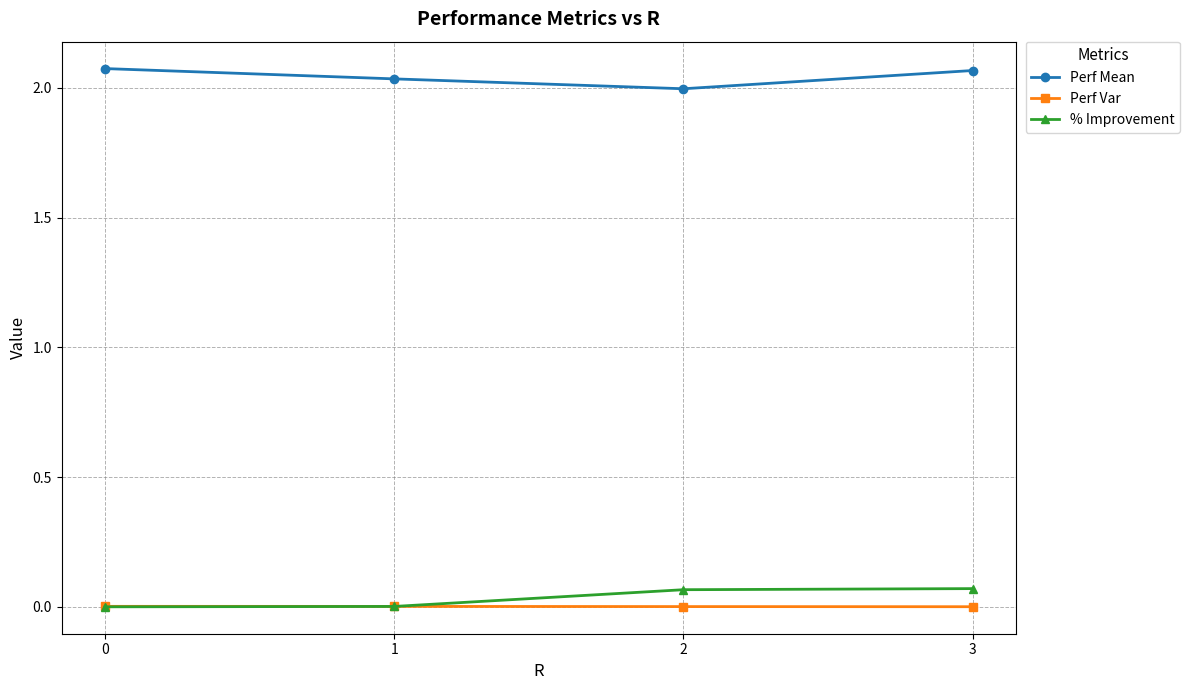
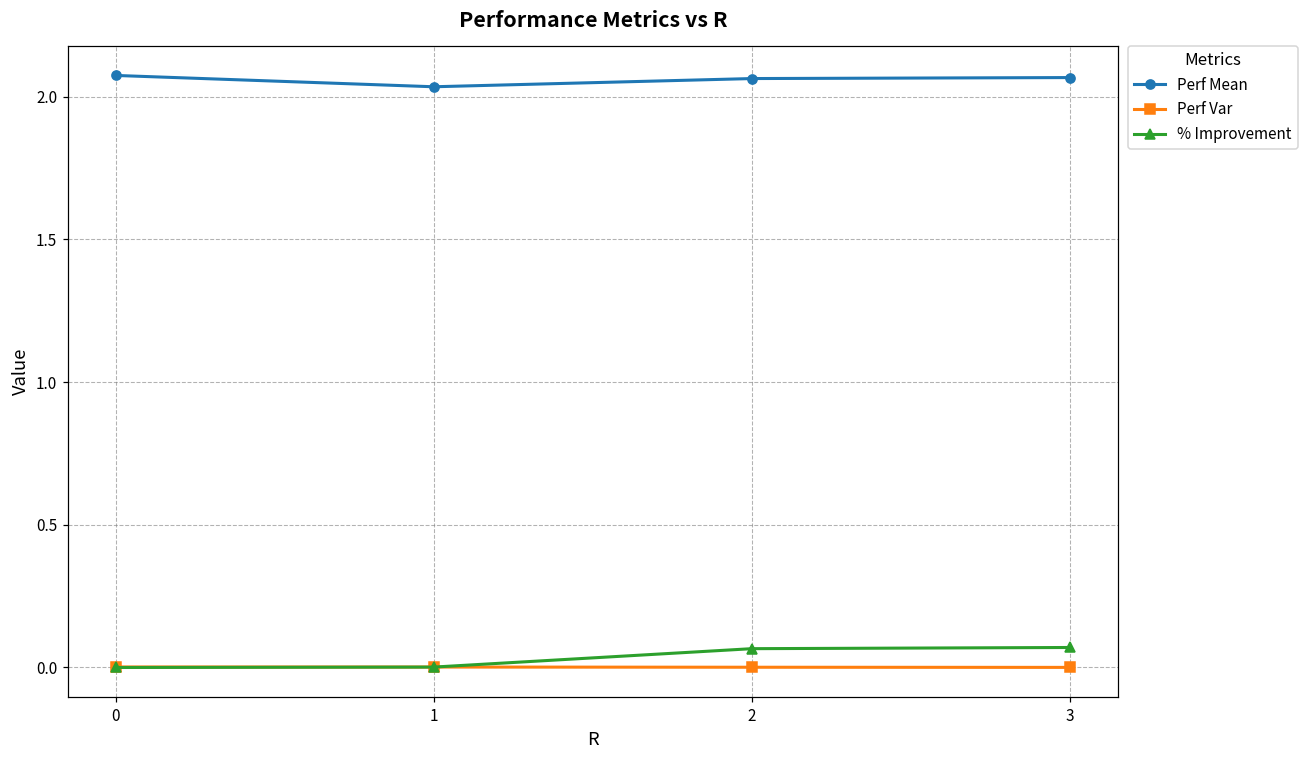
Perf Mean, 2: 2.00 -> 2.06
